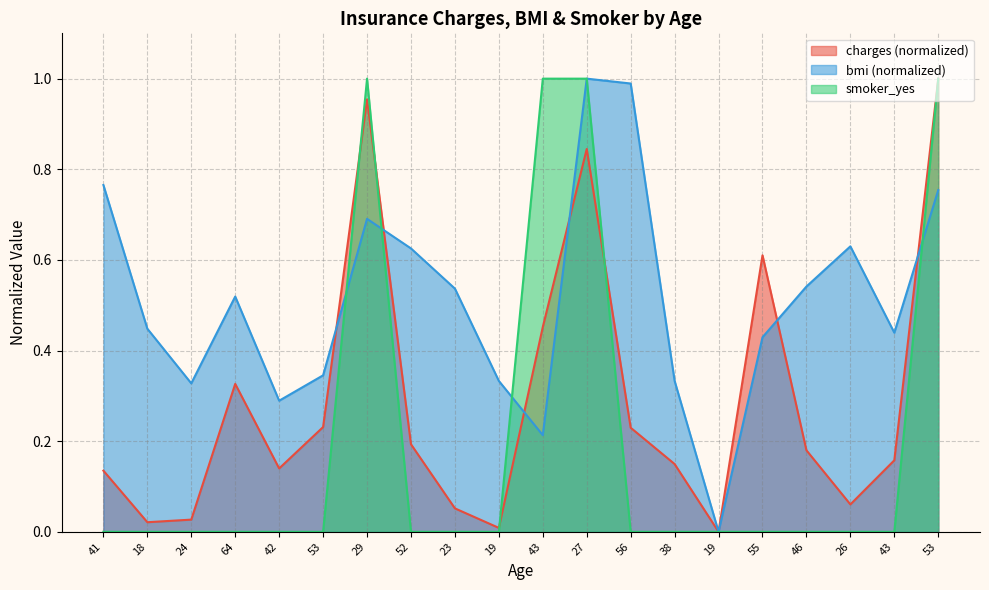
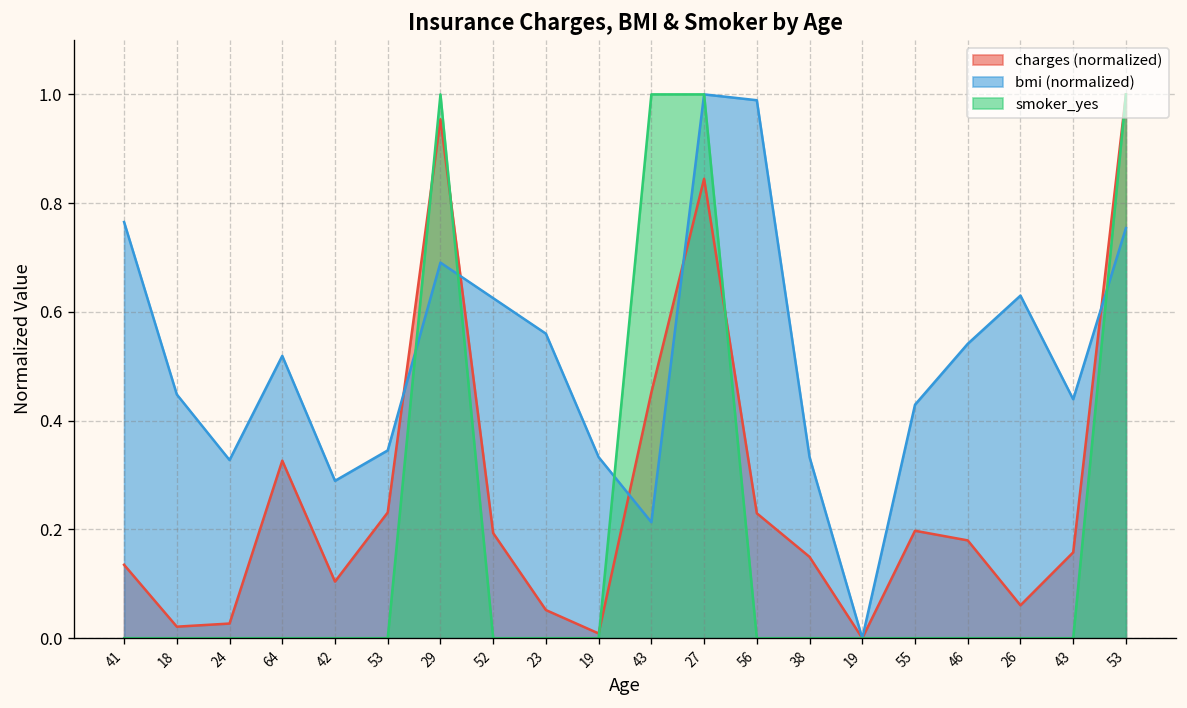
charges (normalized), 42: 0.14 -> 0.10
bmi (normalized), 23: 0.54 -> 0.56
charges (normalized), 55: 0.61 -> 0.20
